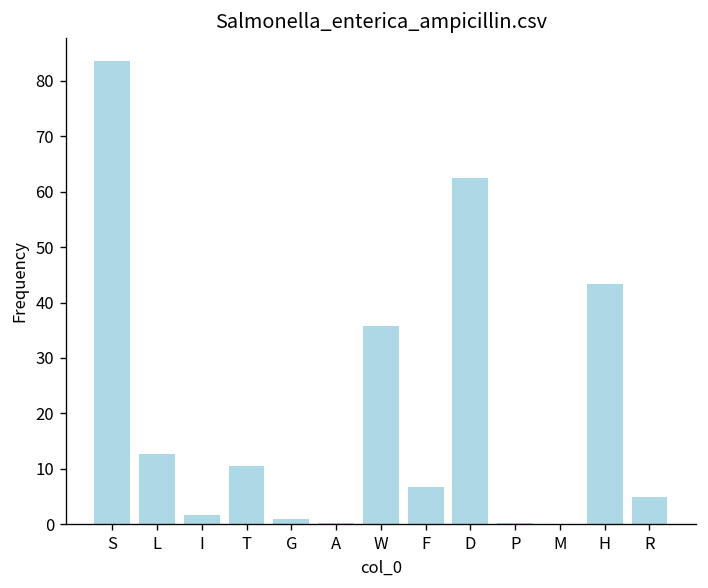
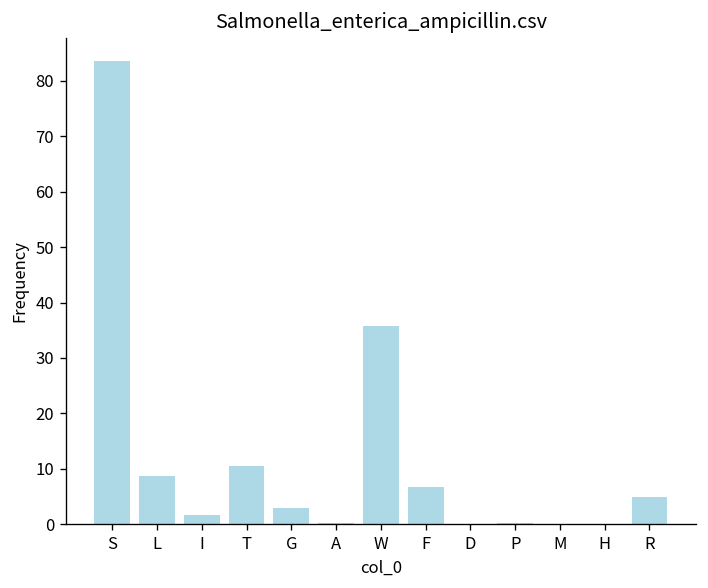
L: 13 -> 9
G: 1 -> 3
D: 62 -> 0
H: 43 -> 0
